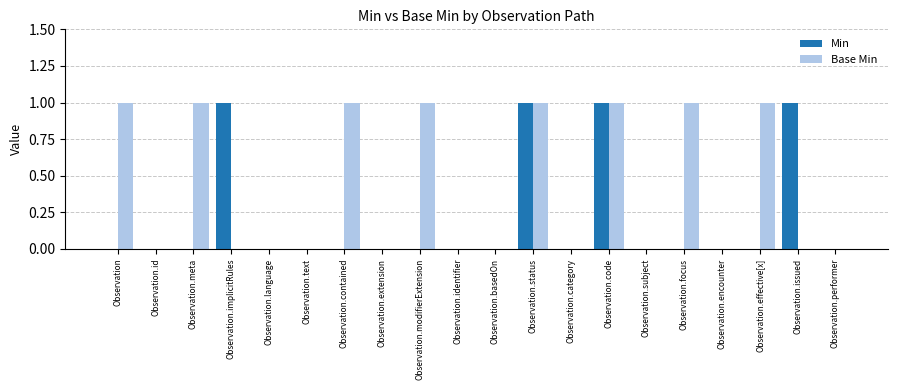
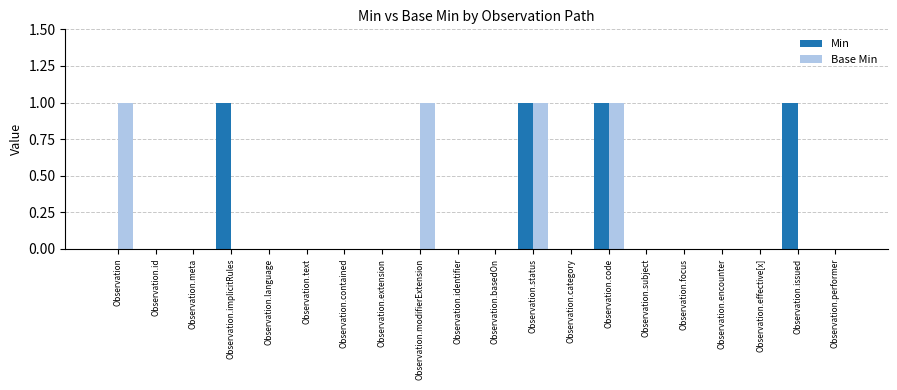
Base Min, Observation.meta: 1 -> 0
Base Min, Observation.contained: 1 -> 0
Base Min, Observation.focus: 1 -> 0
Base Min, Observation.effective[x]: 1 -> 0
